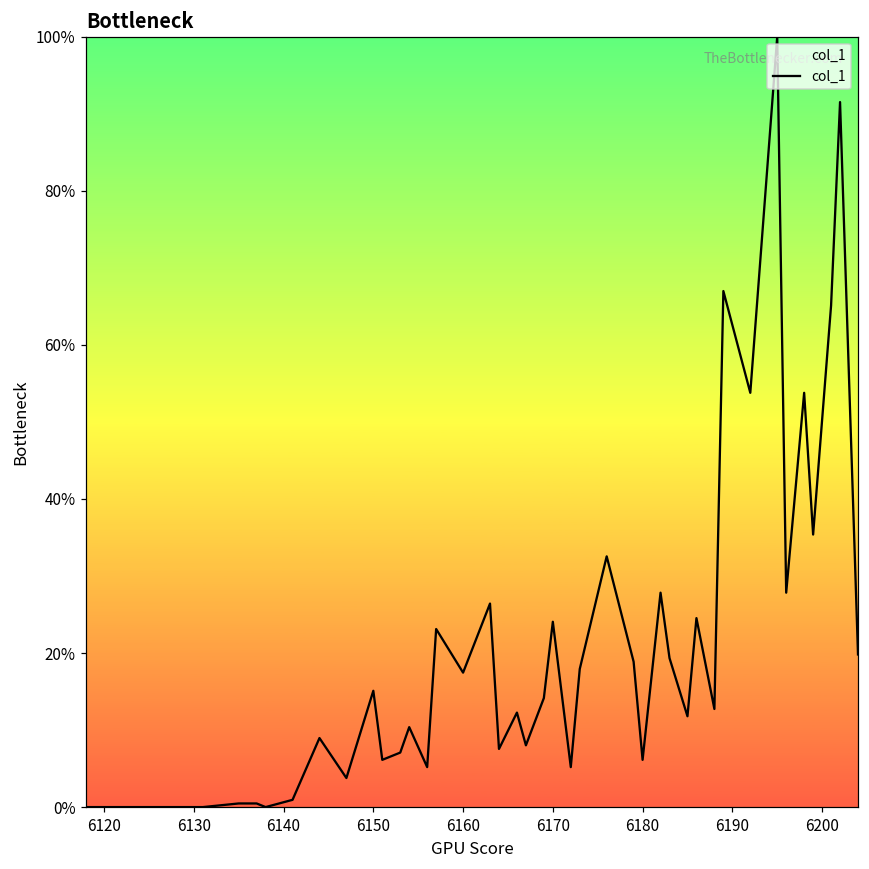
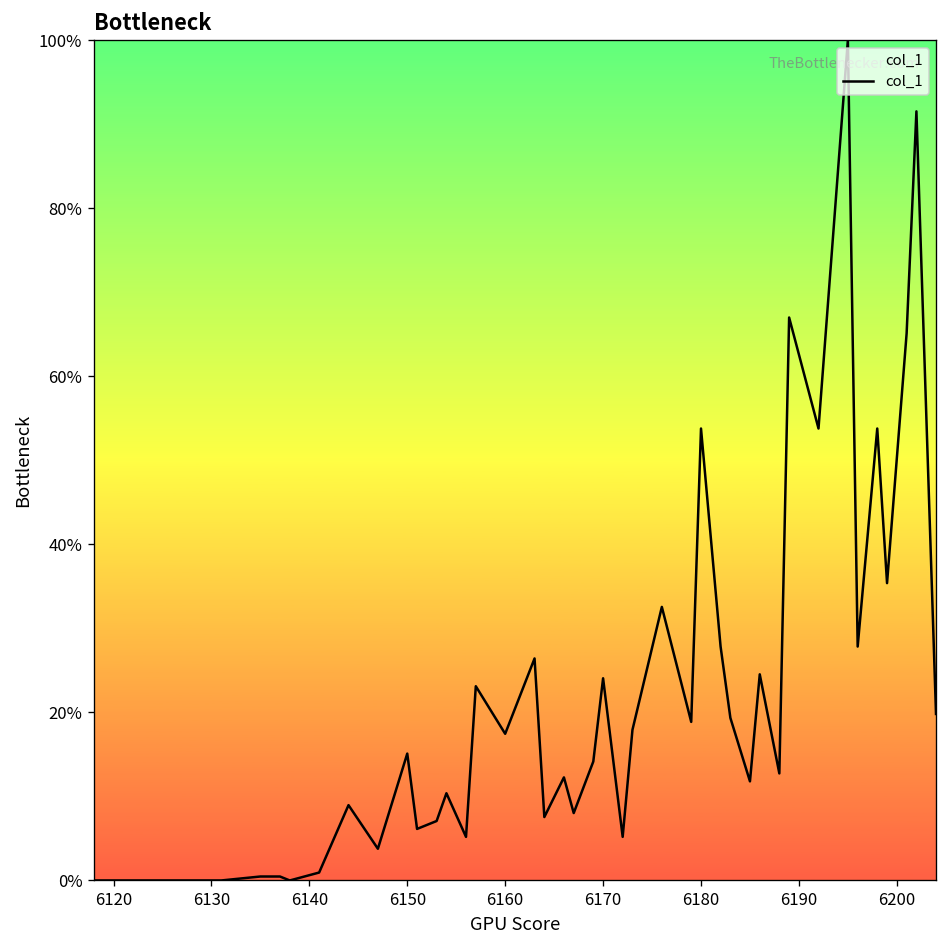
6180: 6% -> 54%
